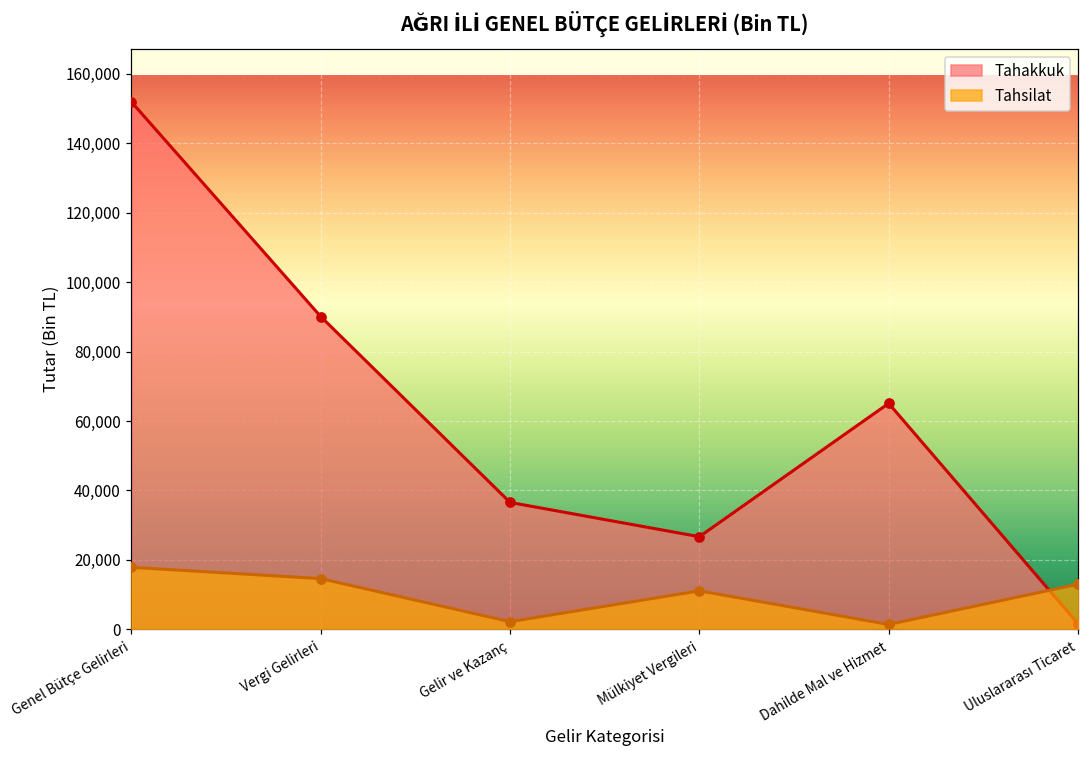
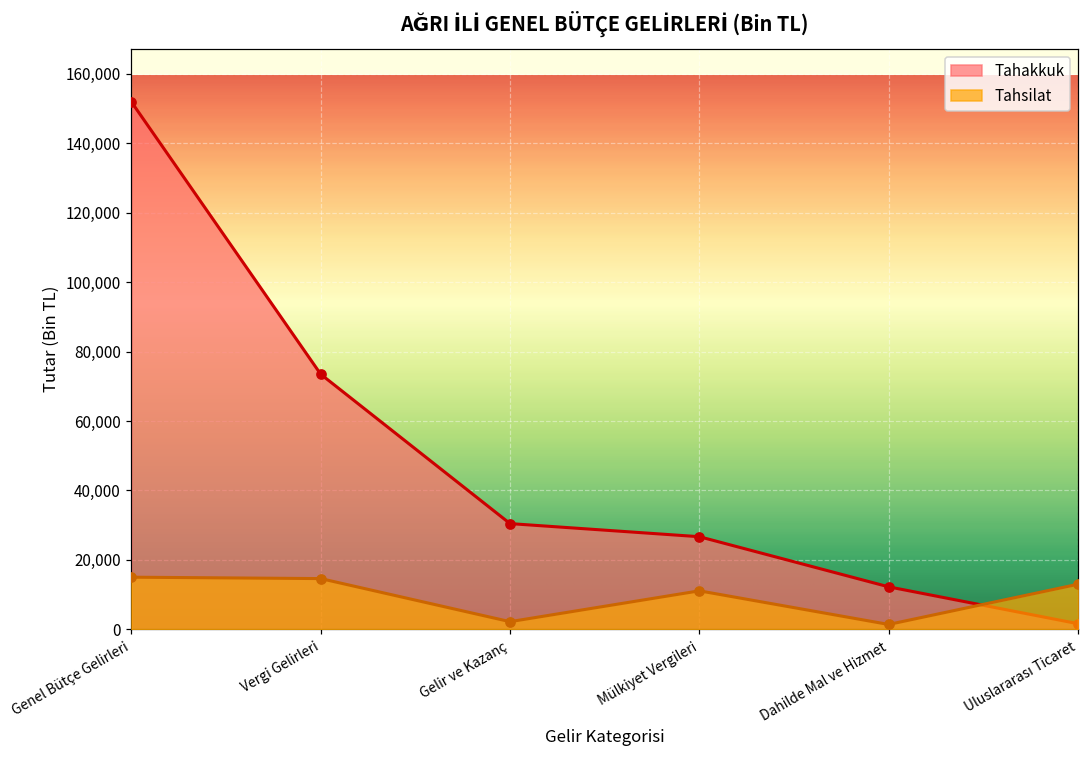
Tahsilat, Genel Bütçe Gelirleri: 18,000 -> 15,000
Tahakkuk, Vergi Gelirleri: 90,000 -> 73,000
Tahakkuk, Gelir ve Kazanç: 37,000 -> 30,000
Tahakkuk, Dahilde Mal ve Hizmet: 65,000 -> 12,000
